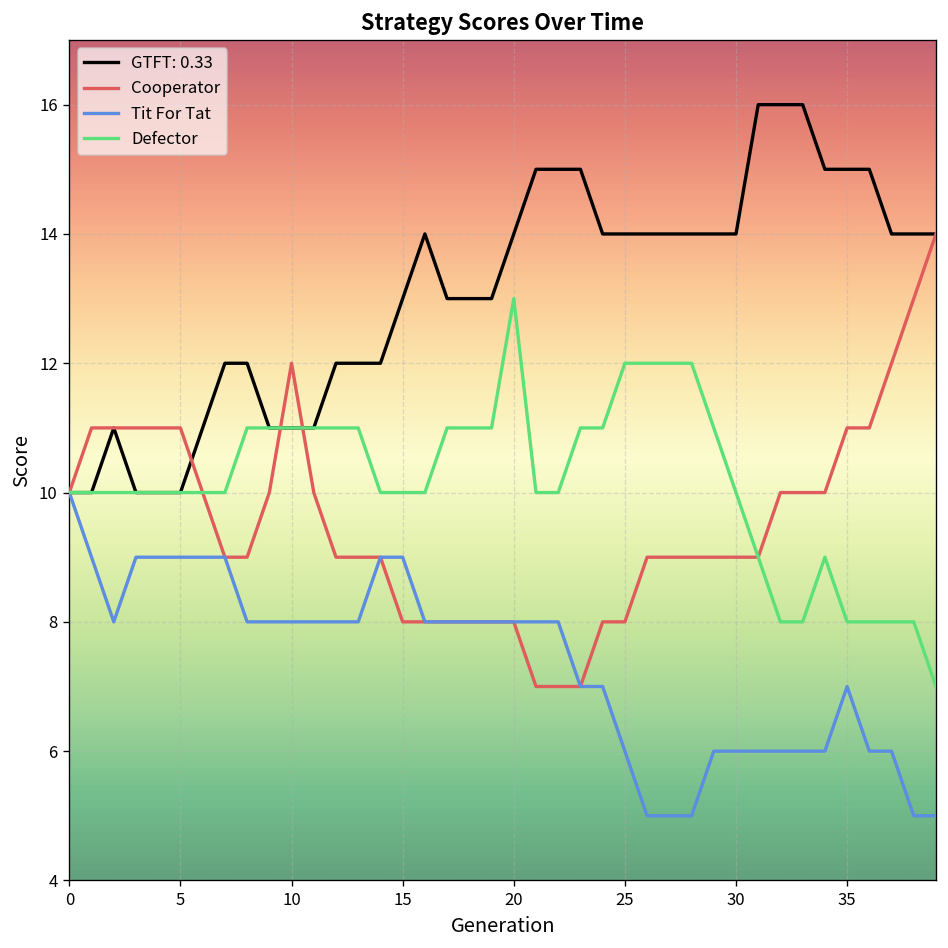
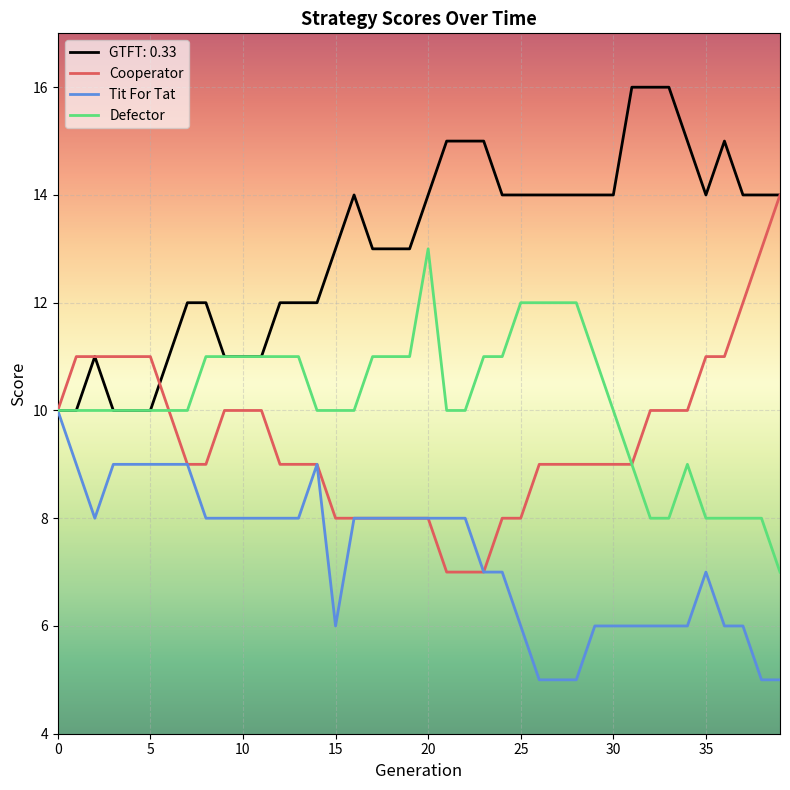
Cooperator, 10: 12 -> 10
Tit For Tat, 15: 9 -> 6
GTFT: 0.33, 35: 15 -> 14
